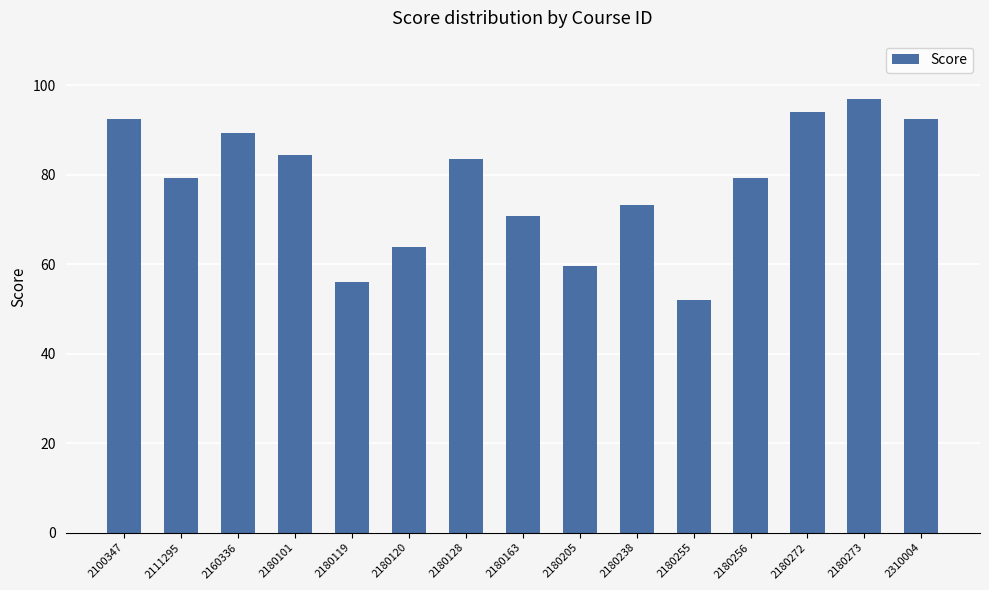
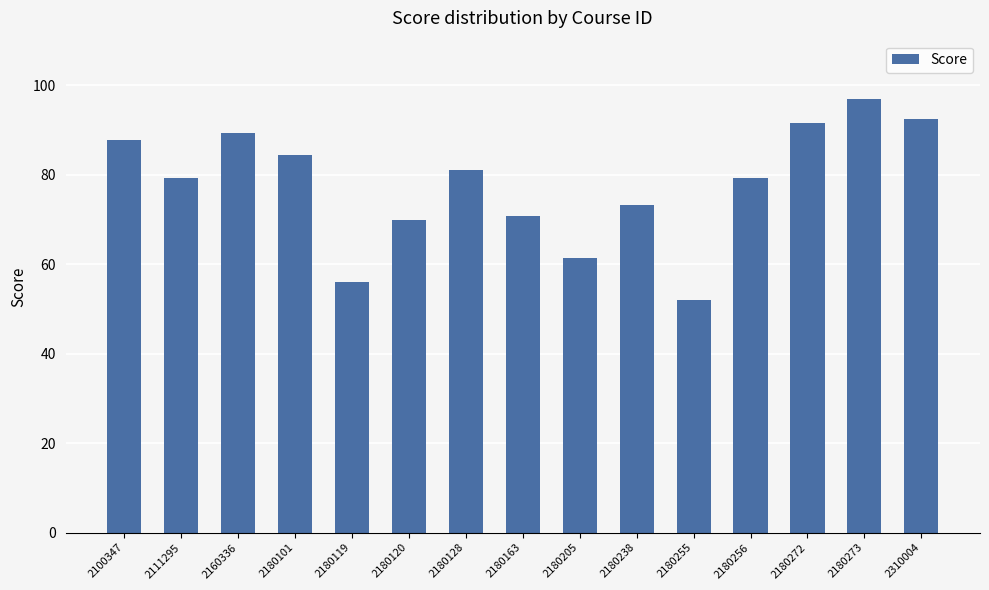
2100347: 92 -> 88
2180120: 64 -> 70
2180128: 84 -> 81
2180205: 60 -> 61
2180272: 94 -> 92
